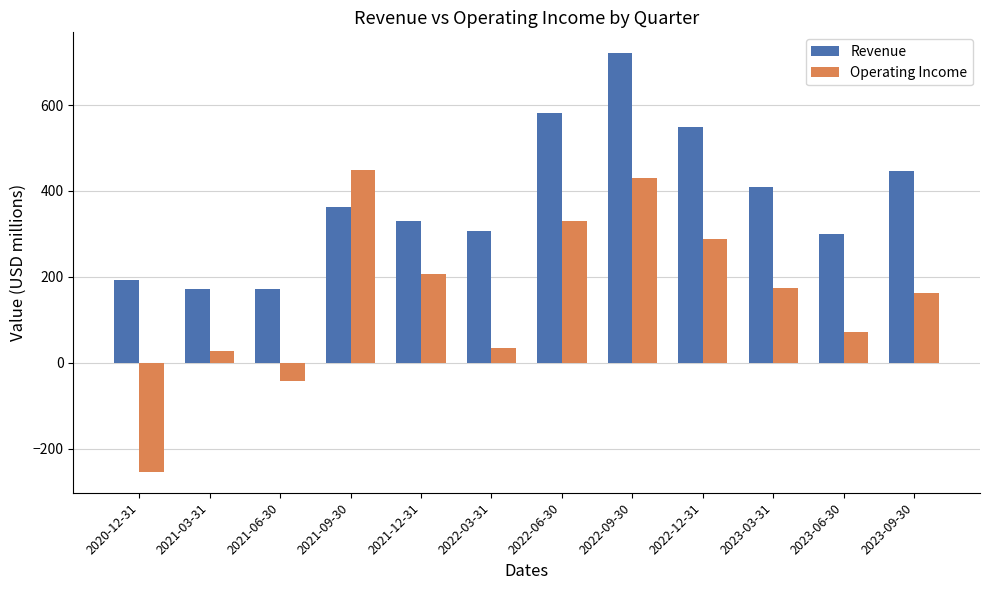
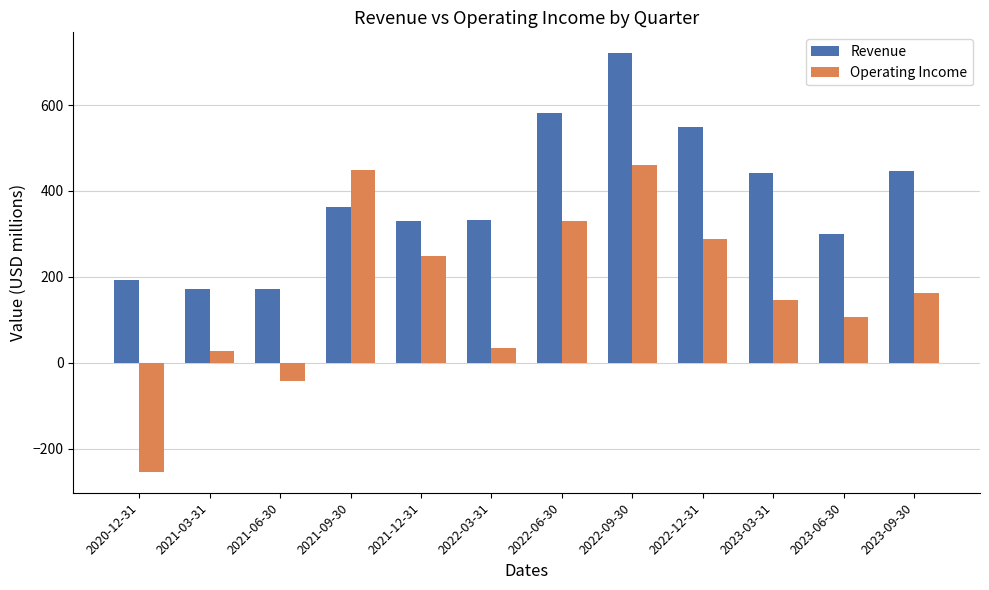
Operating Income, 2021-12-31: 210 -> 250
Revenue, 2022-03-31: 310 -> 330
Operating Income, 2022-09-30: 430 -> 460
Revenue, 2023-03-31: 410 -> 440
Operating Income, 2023-03-31: 170 -> 150
Operating Income, 2023-06-30: 70 -> 110
